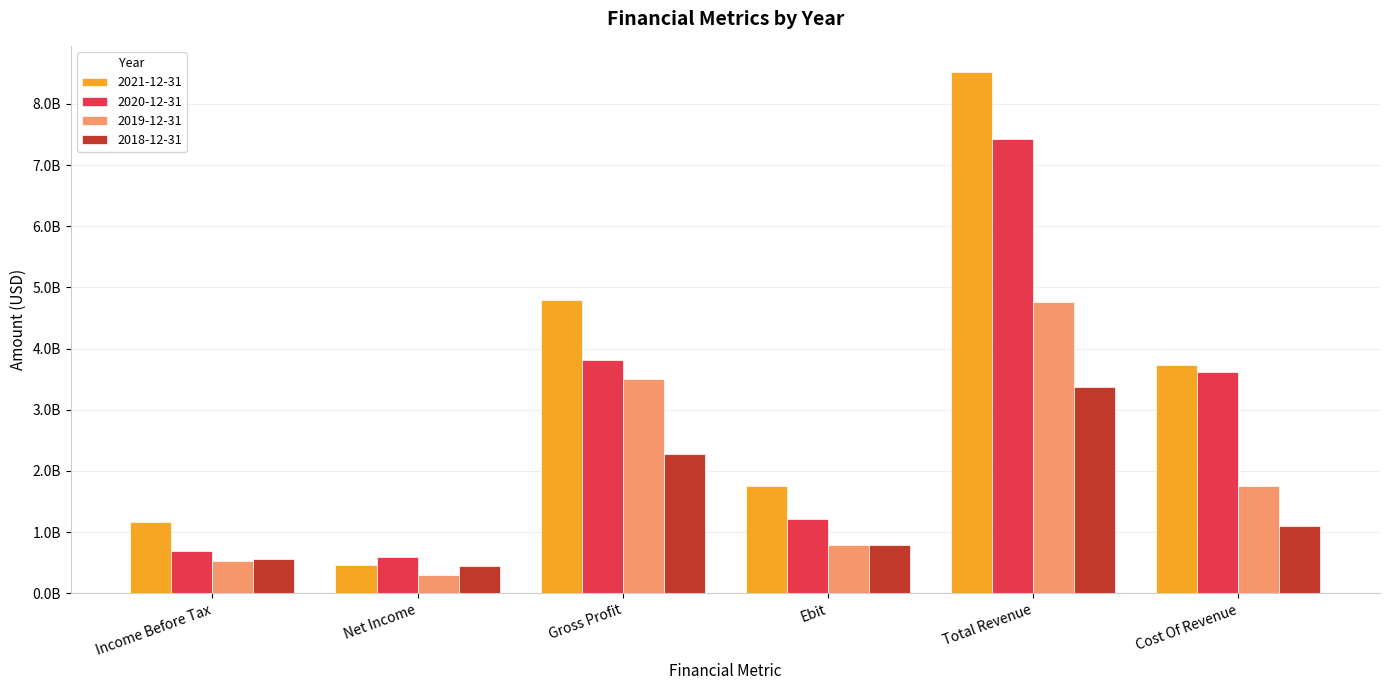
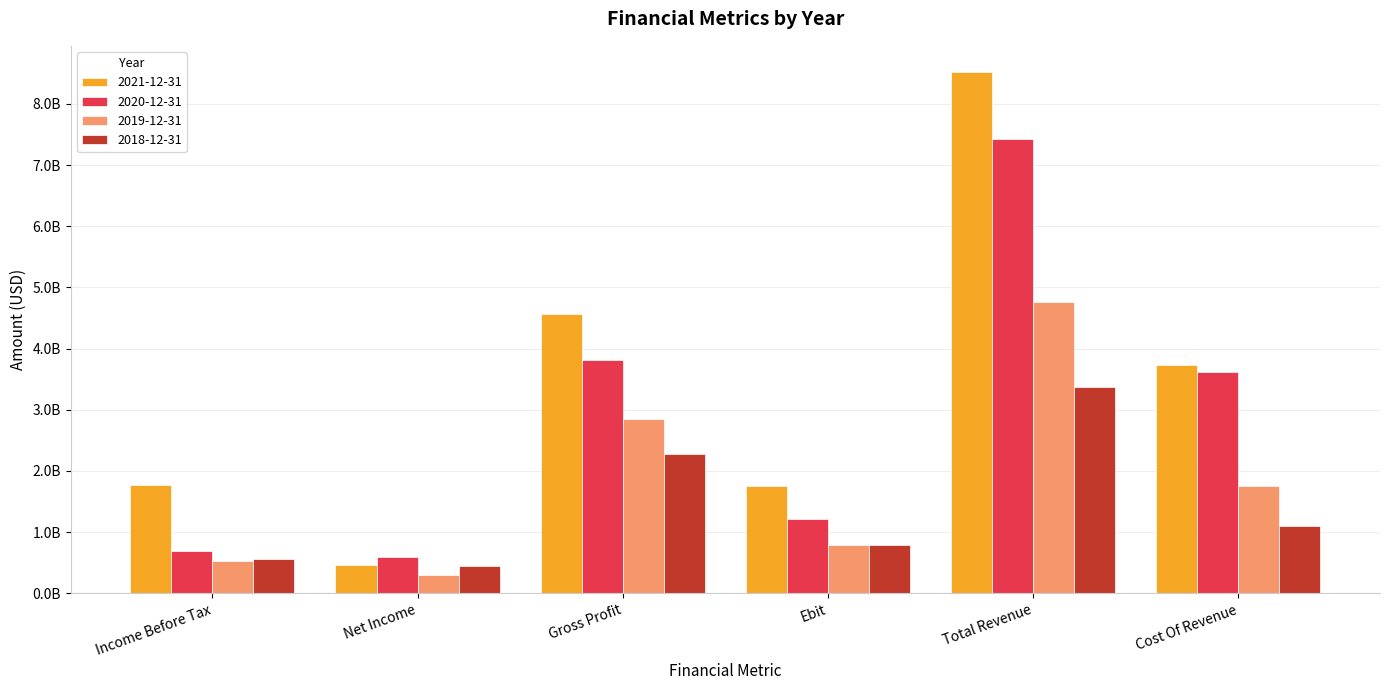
2021-12-31, Income Before Tax: 1200000000 -> 1800000000
2021-12-31, Gross Profit: 4800000000 -> 4600000000
2019-12-31, Gross Profit: 3500000000 -> 2900000000
